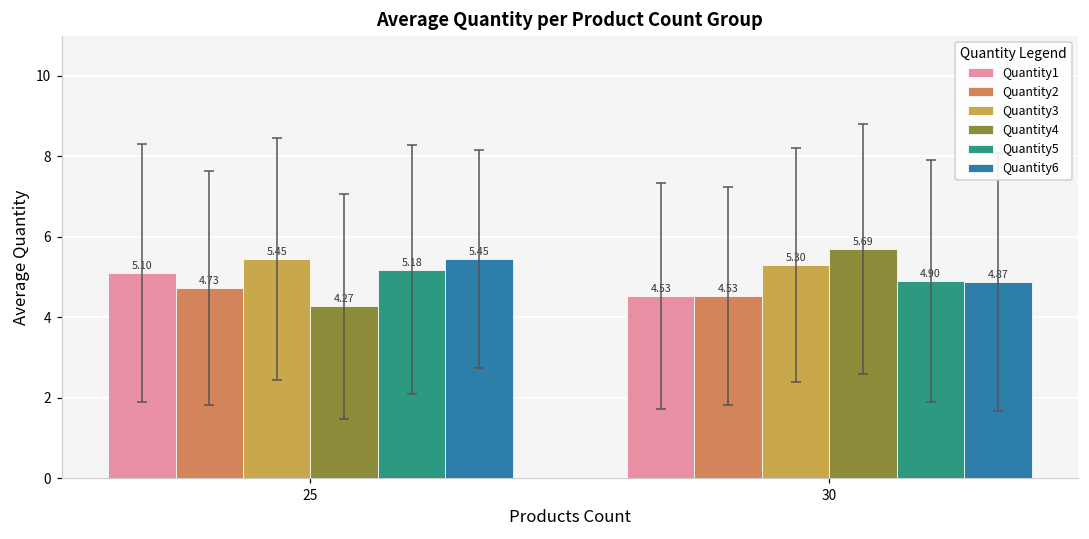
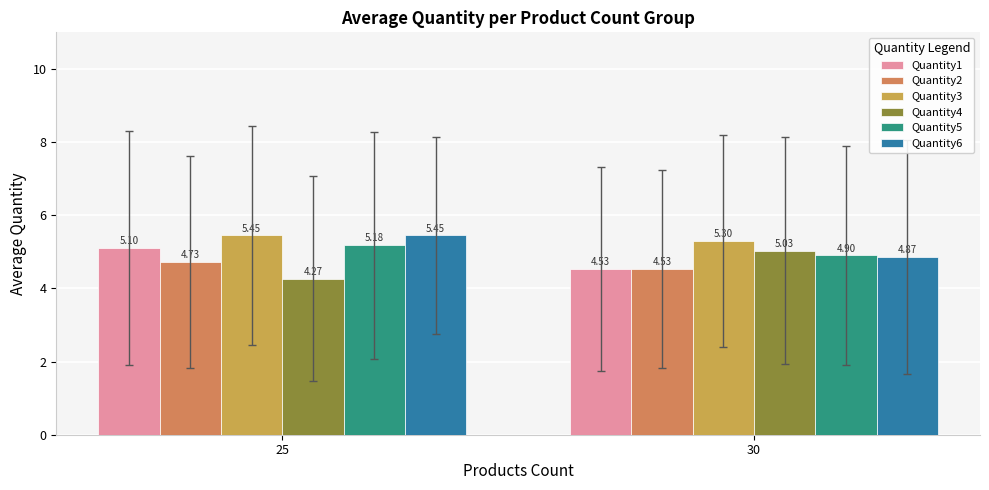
Quantity4, 30: 5.69 -> 5.03
